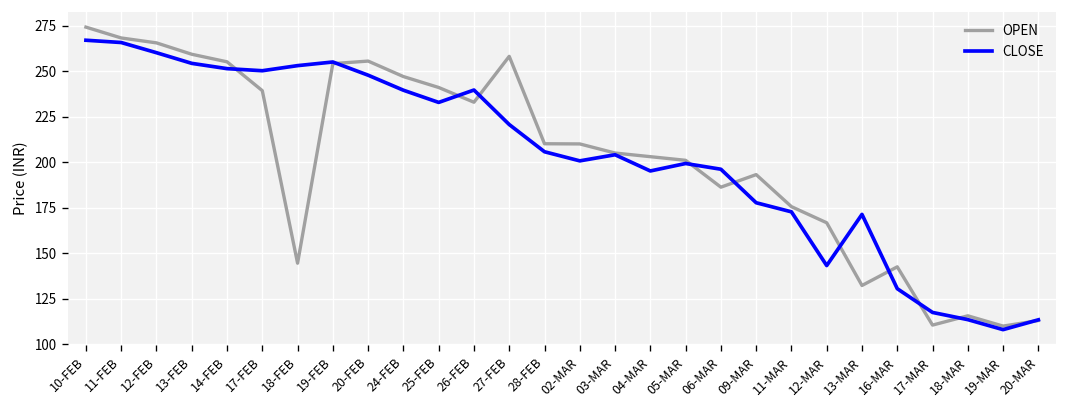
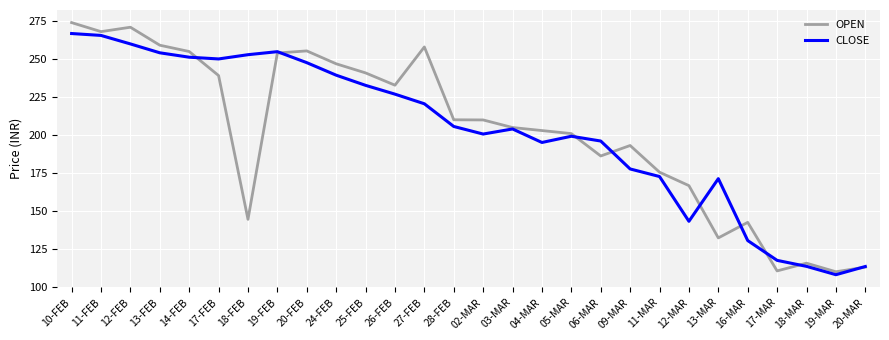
OPEN, 12-FEB: 266 -> 271
CLOSE, 26-FEB: 240 -> 227
